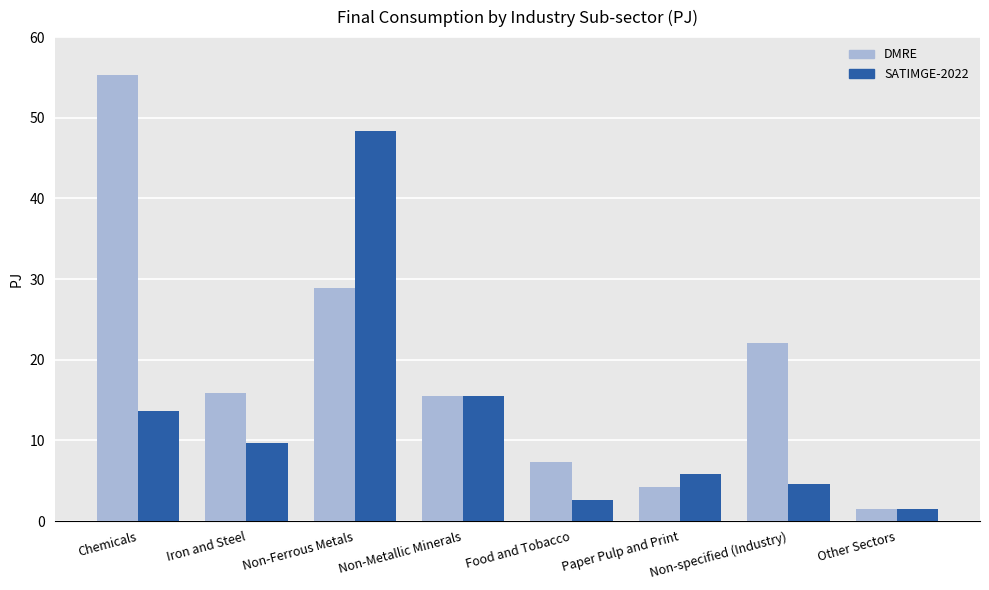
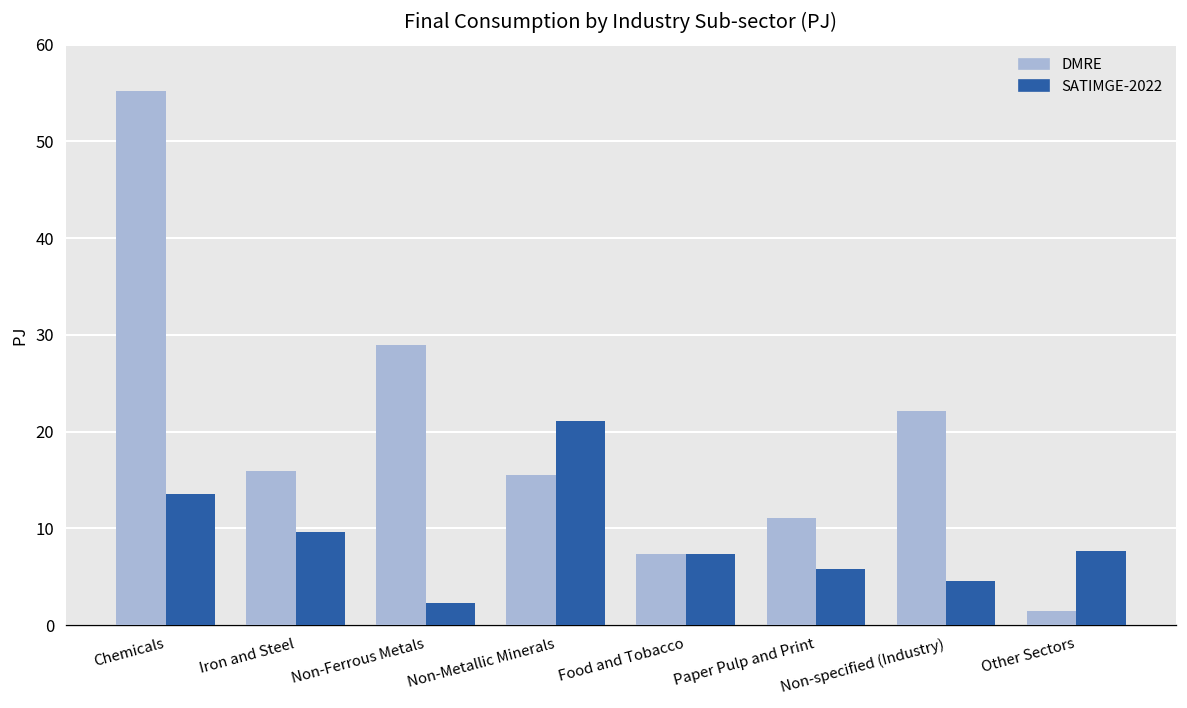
SATIMGE-2022, Non-Ferrous Metals: 48 -> 2
SATIMGE-2022, Non-Metallic Minerals: 15 -> 21
SATIMGE-2022, Food and Tobacco: 3 -> 7
DMRE, Paper Pulp and Print: 4 -> 11
SATIMGE-2022, Other Sectors: 1 -> 8
